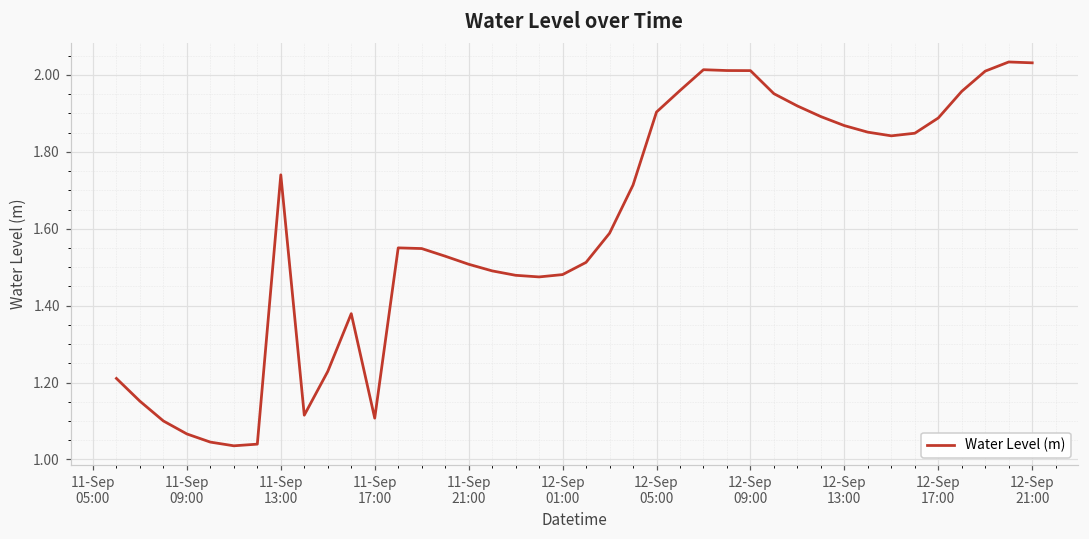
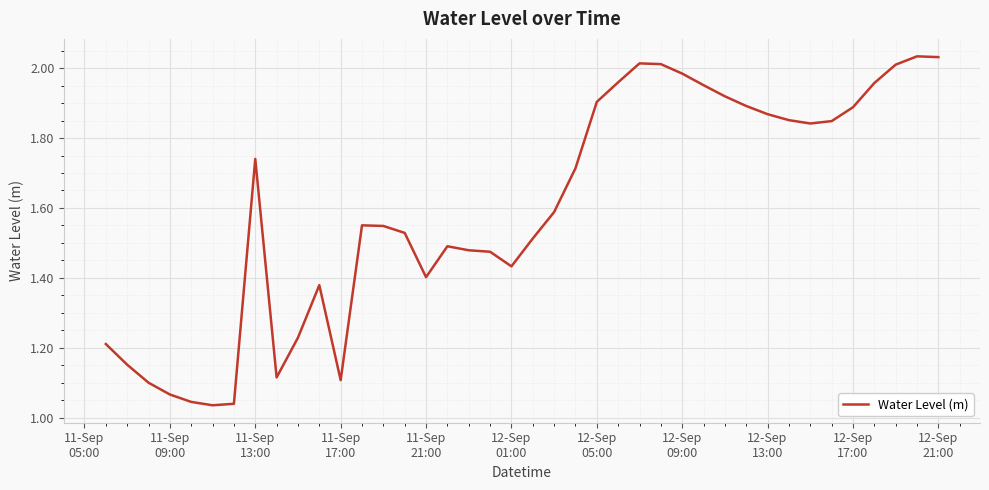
11-Sep 21:00: 1.51 -> 1.40
12-Sep 01:00: 1.48 -> 1.43
12-Sep 09:00: 2.01 -> 1.98
